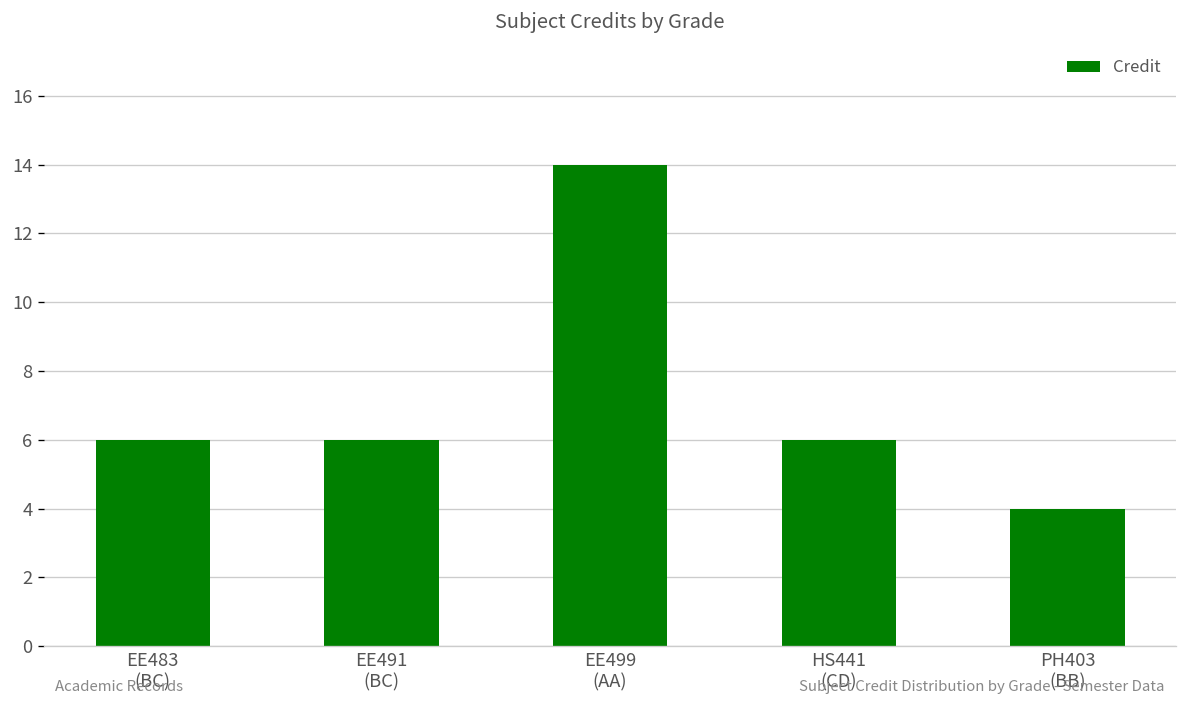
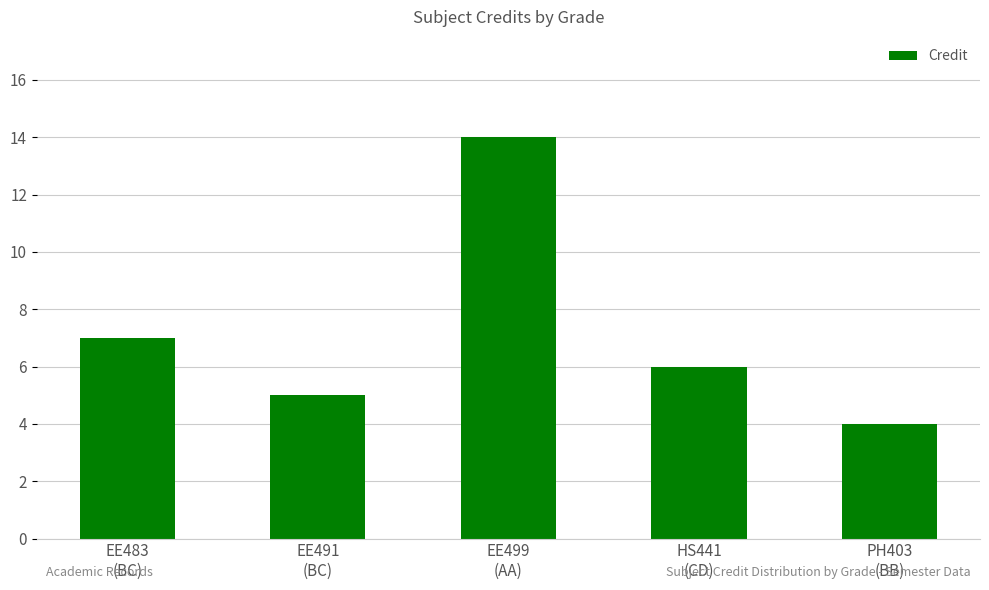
EE483 (BC): 6 -> 7
EE491 (BC): 6 -> 5
